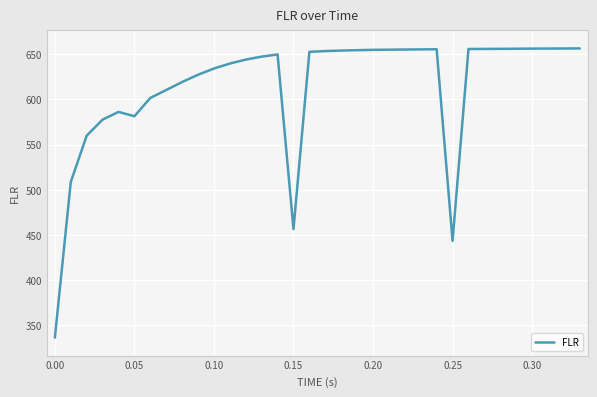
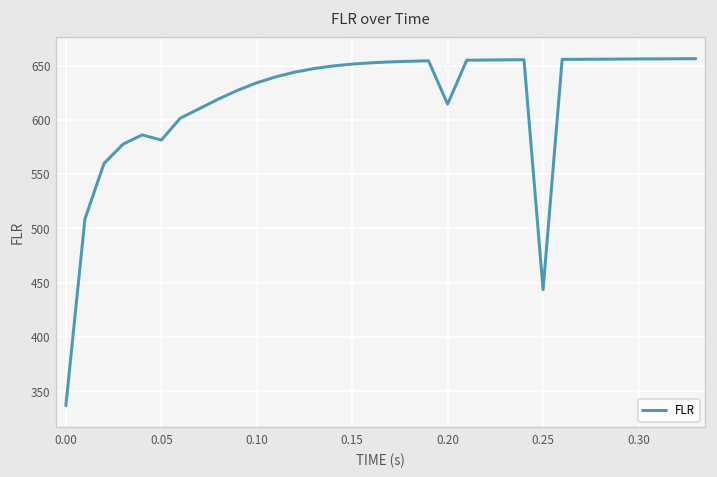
0.15: 460 -> 650
0.20: 650 -> 610
